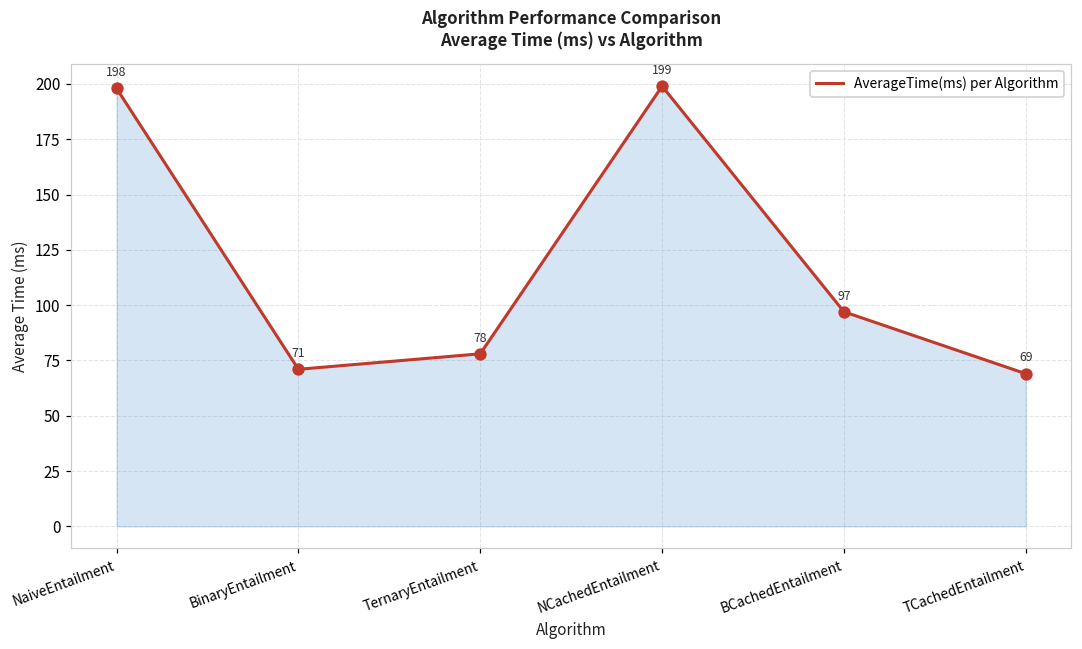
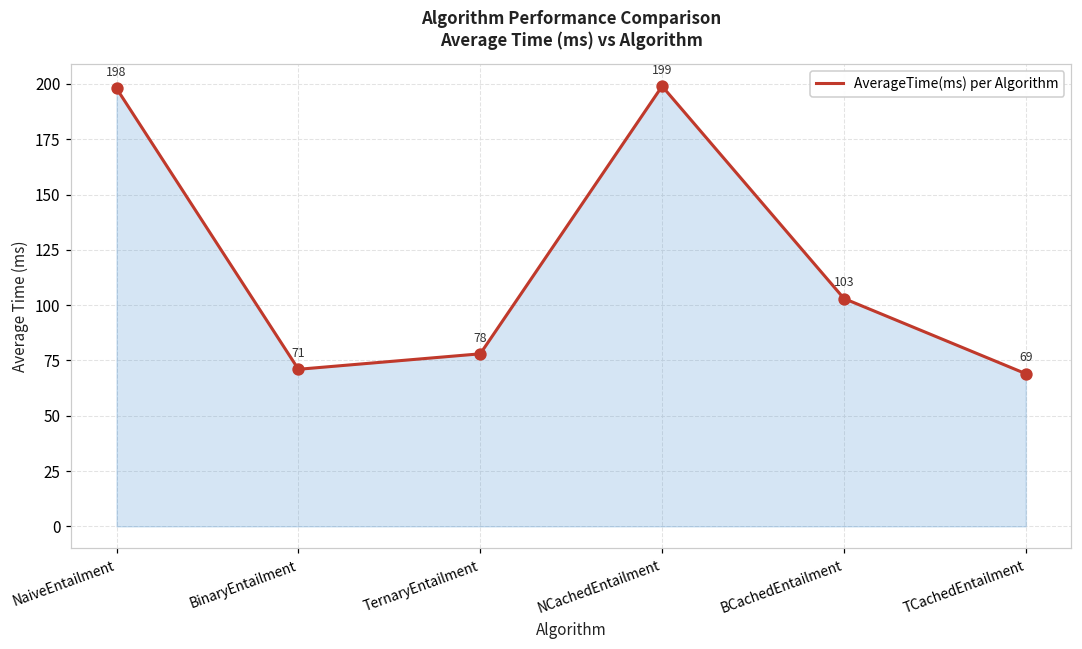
BCachedEntailment: 97 -> 103
